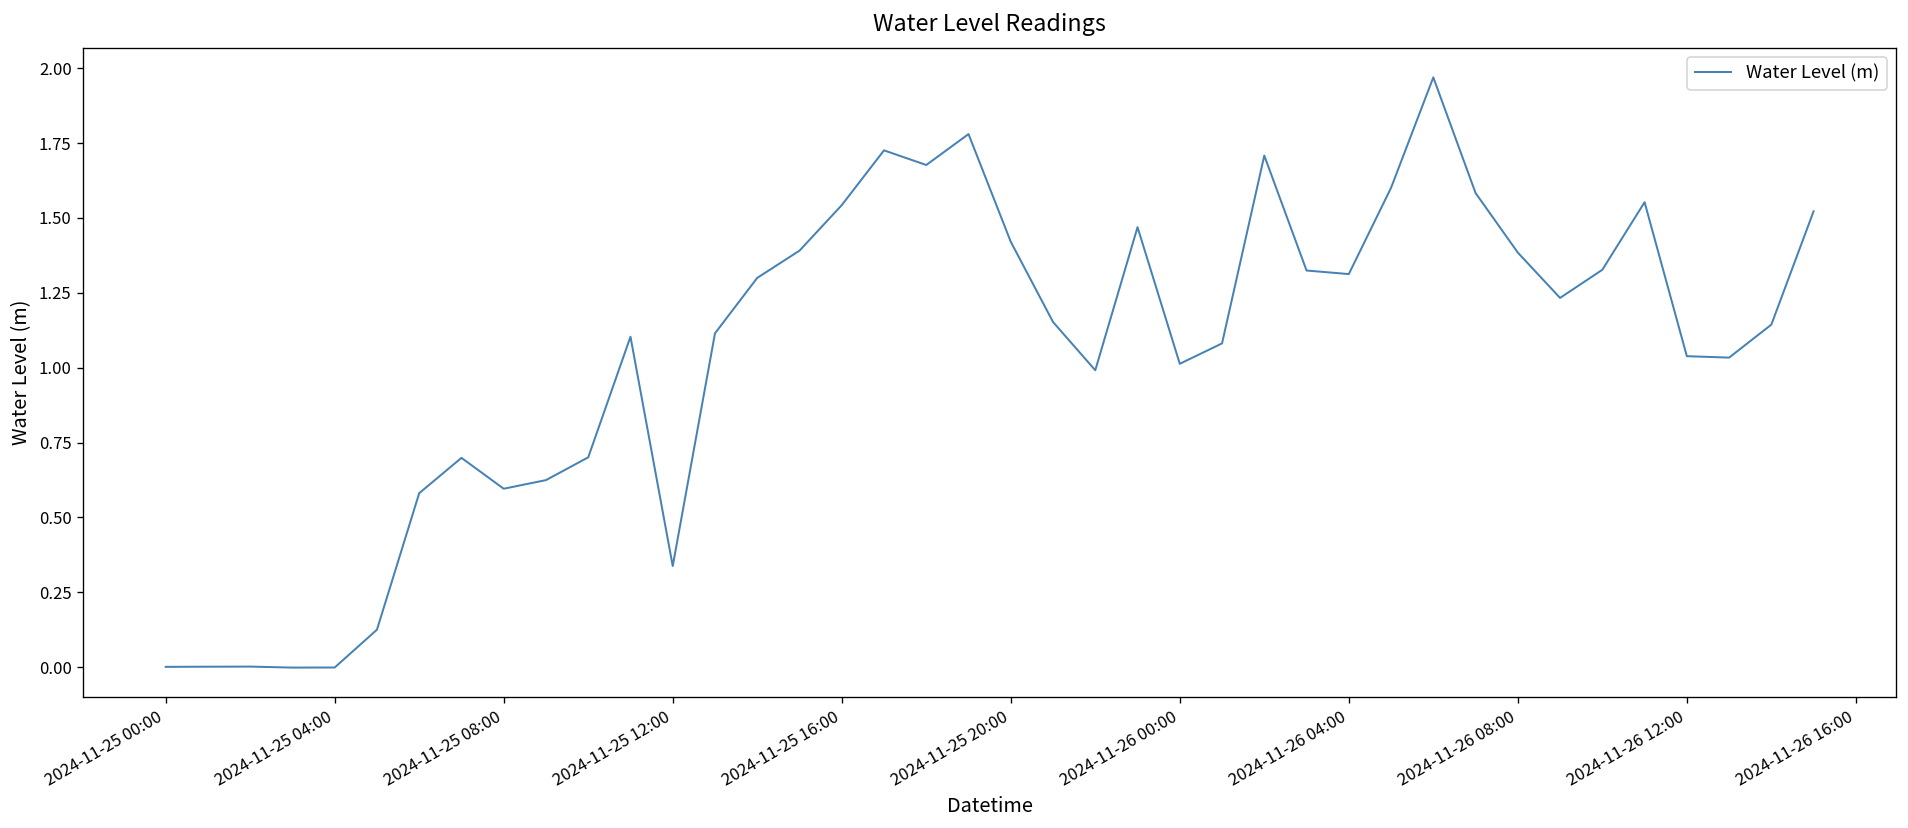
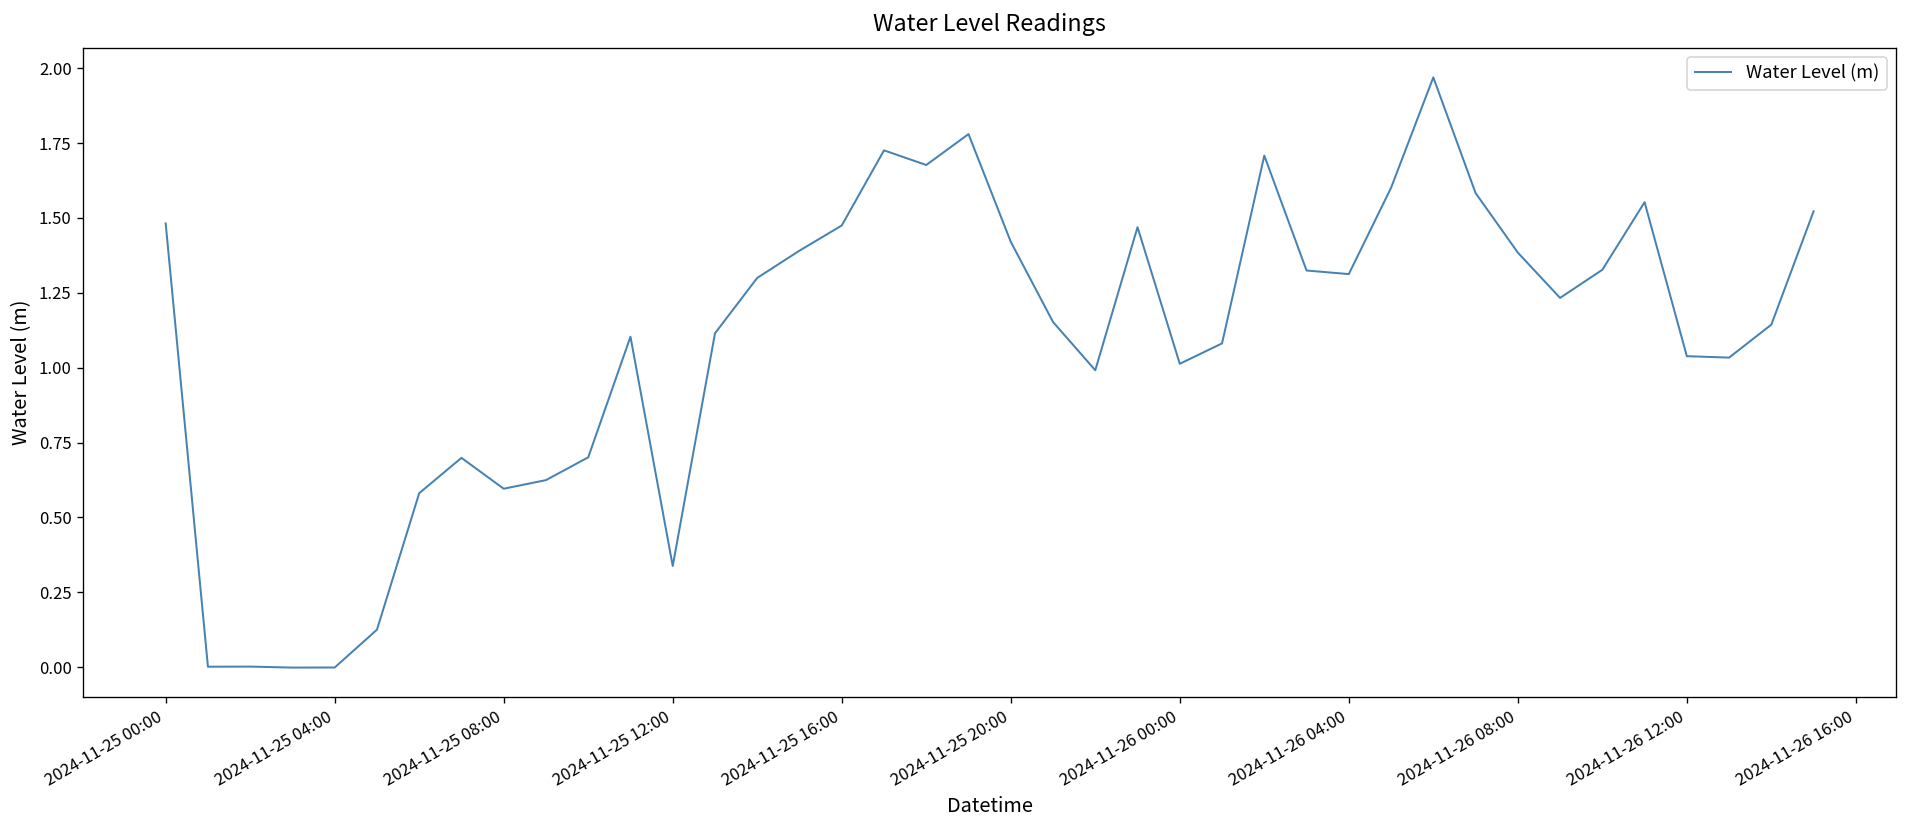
2024-11-25 00:00: 0.00 -> 1.48
2024-11-25 16:00: 1.54 -> 1.47
